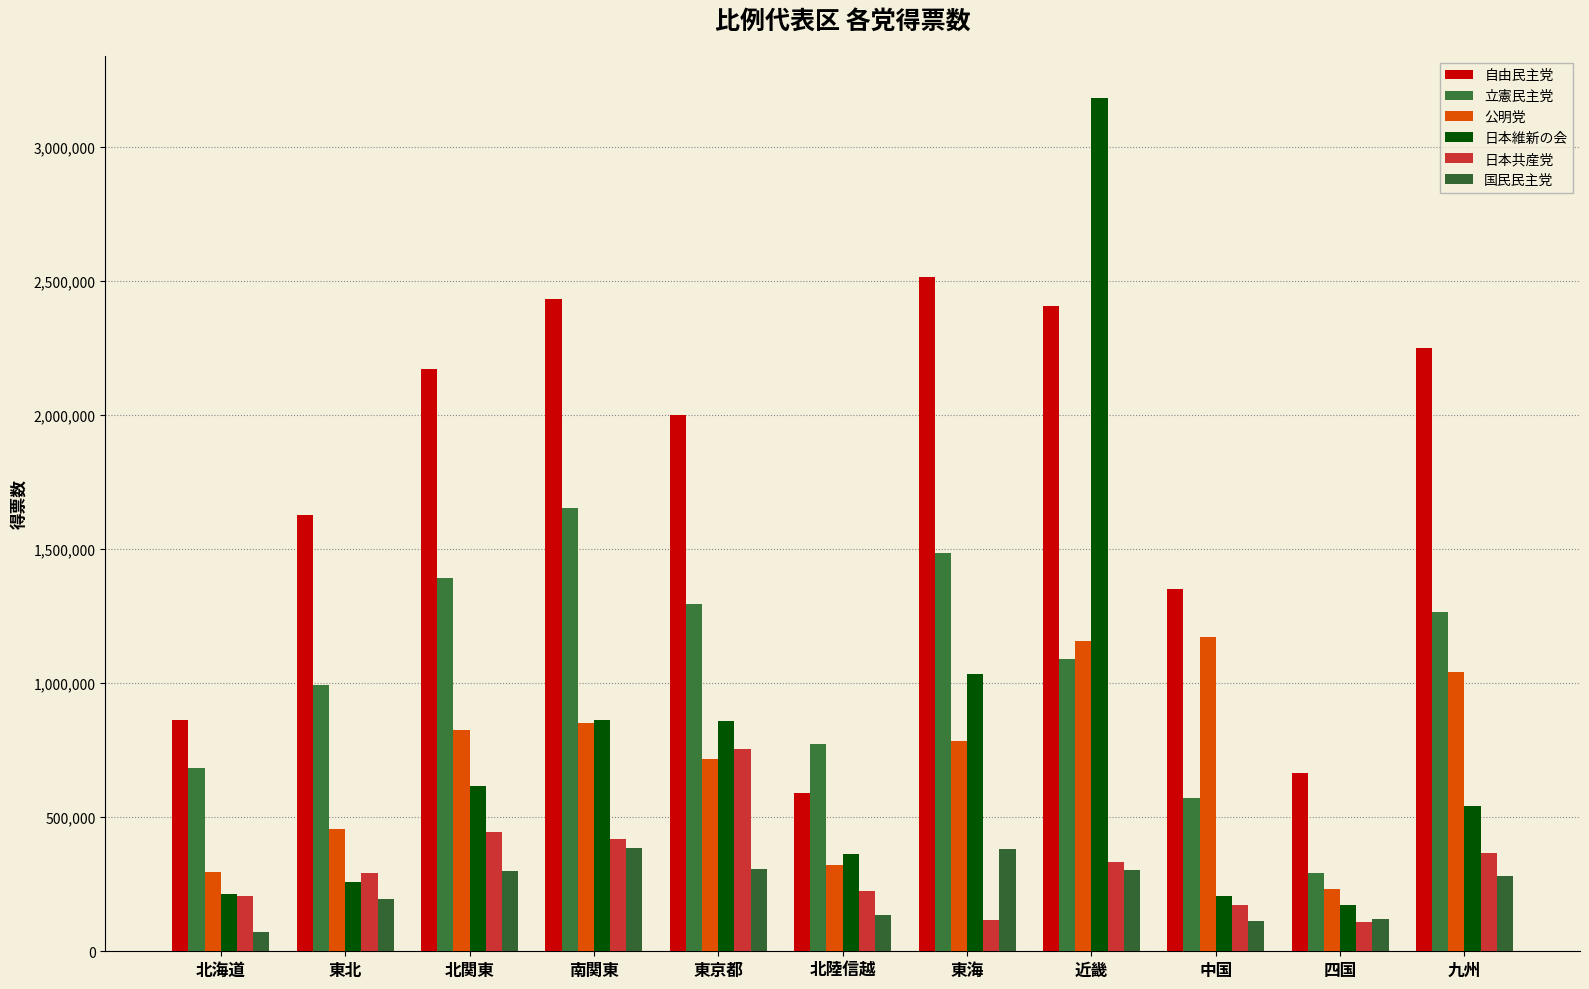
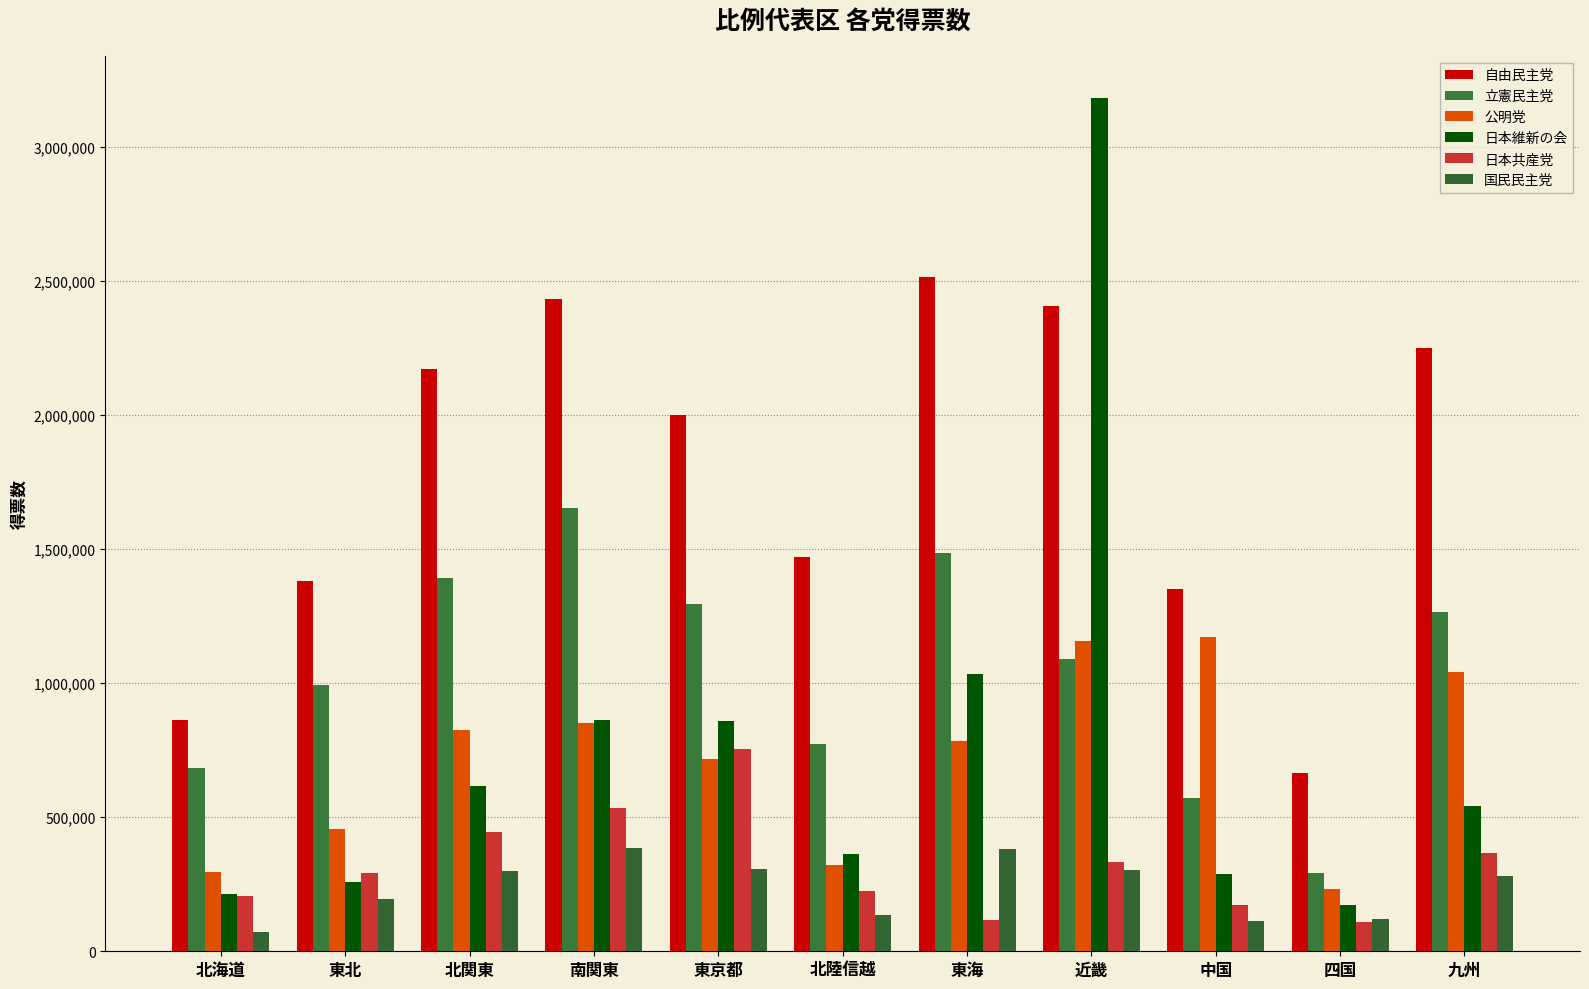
自由民主党, 東北: 1,630,000 -> 1,380,000
日本共産党, 南関東: 420,000 -> 530,000
自由民主党, 北陸信越: 590,000 -> 1,470,000
日本維新の会, 中国: 200,000 -> 290,000
